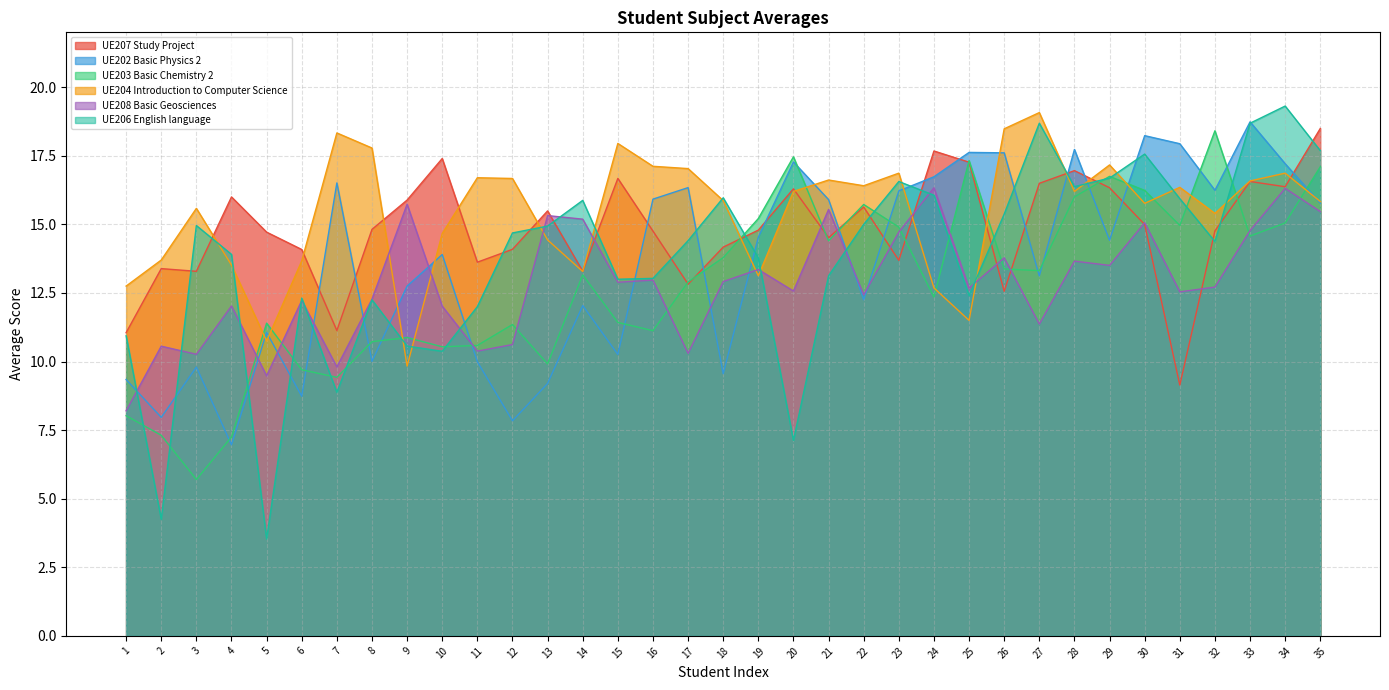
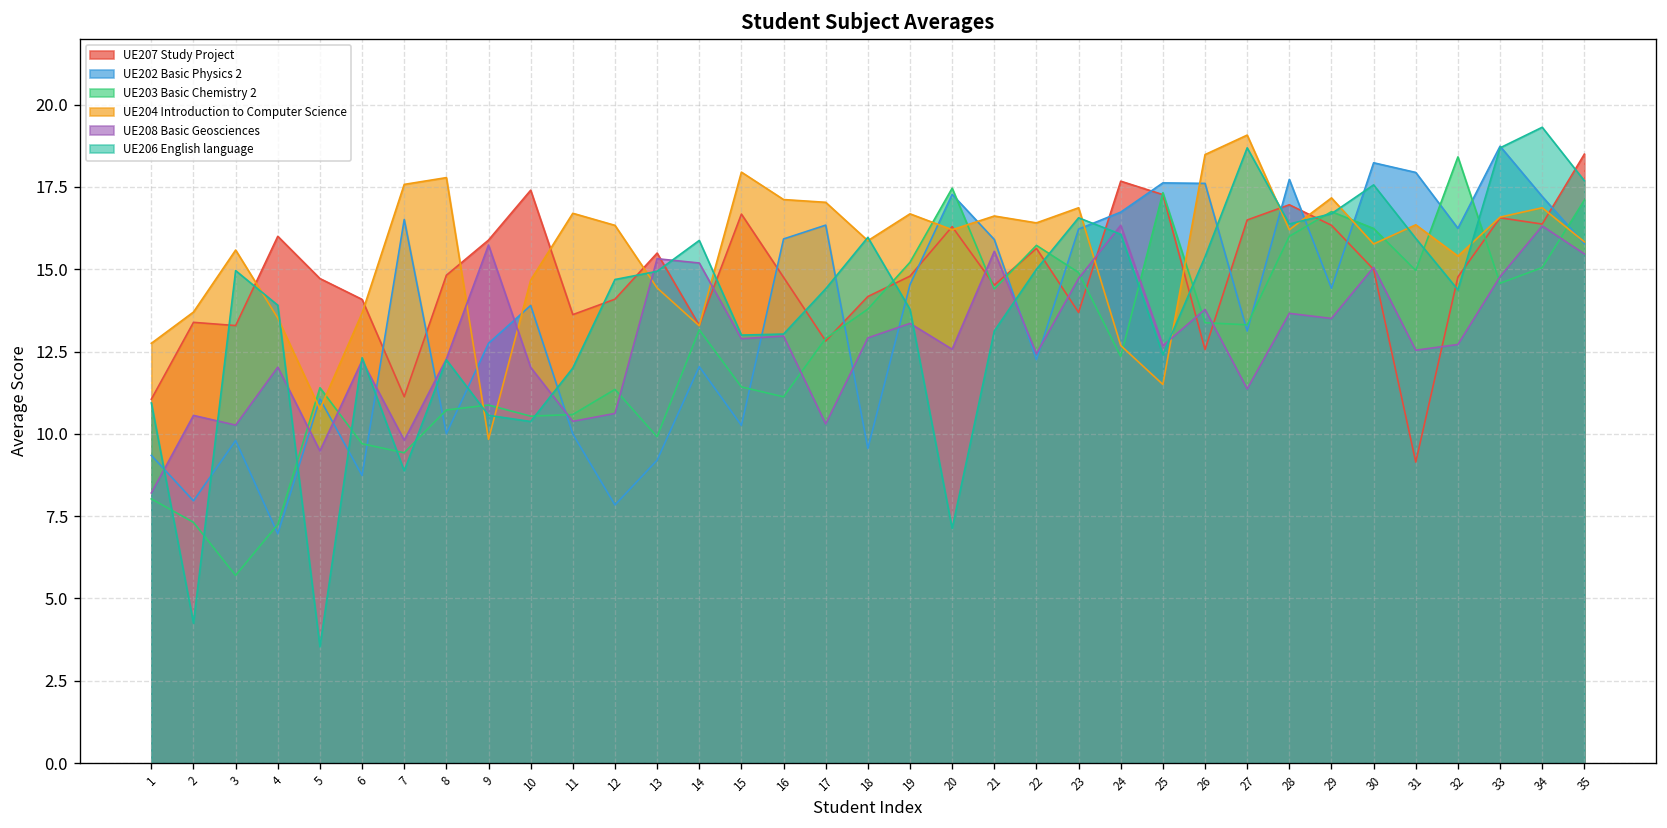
UE204 Introduction to Computer Science, 7: 18.3 -> 17.6
UE204 Introduction to Computer Science, 12: 16.7 -> 16.3
UE204 Introduction to Computer Science, 19: 13.1 -> 16.7
